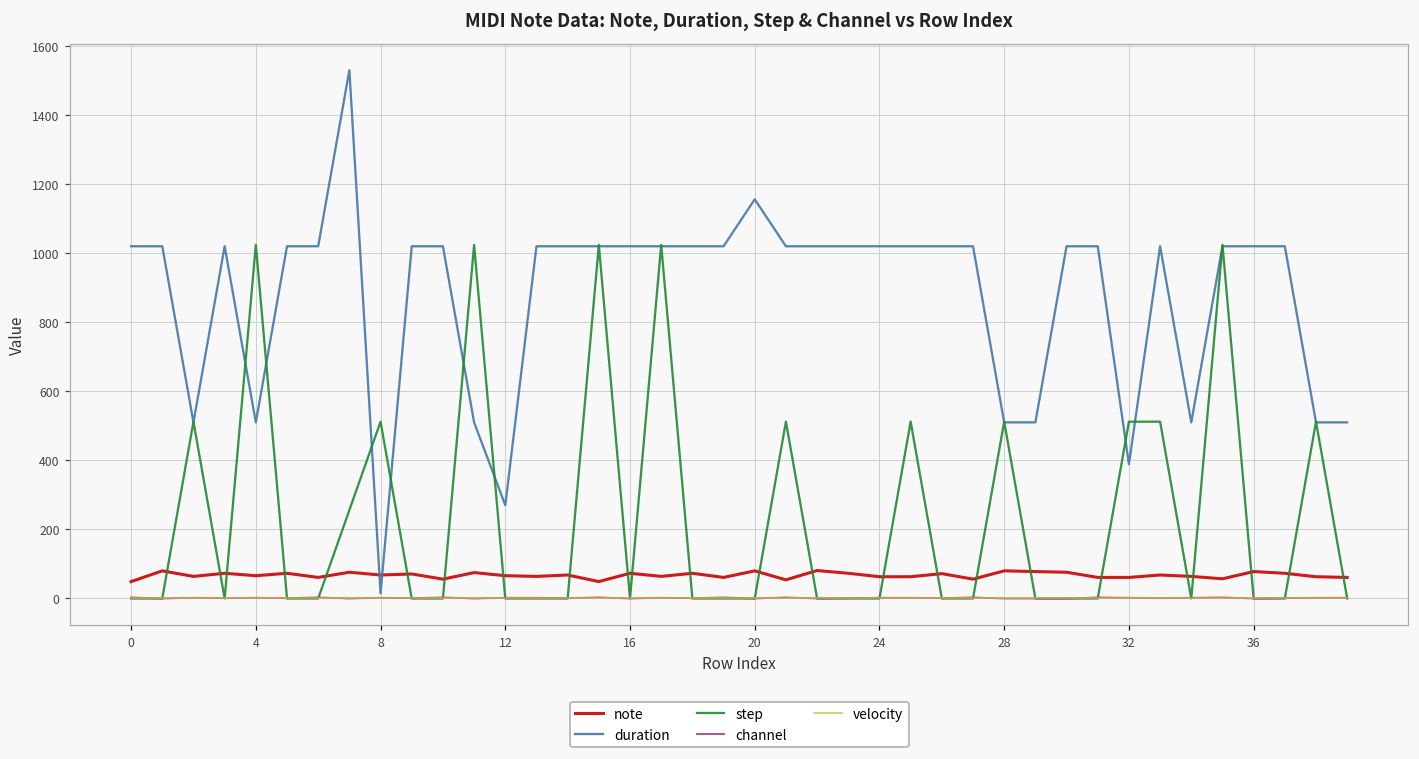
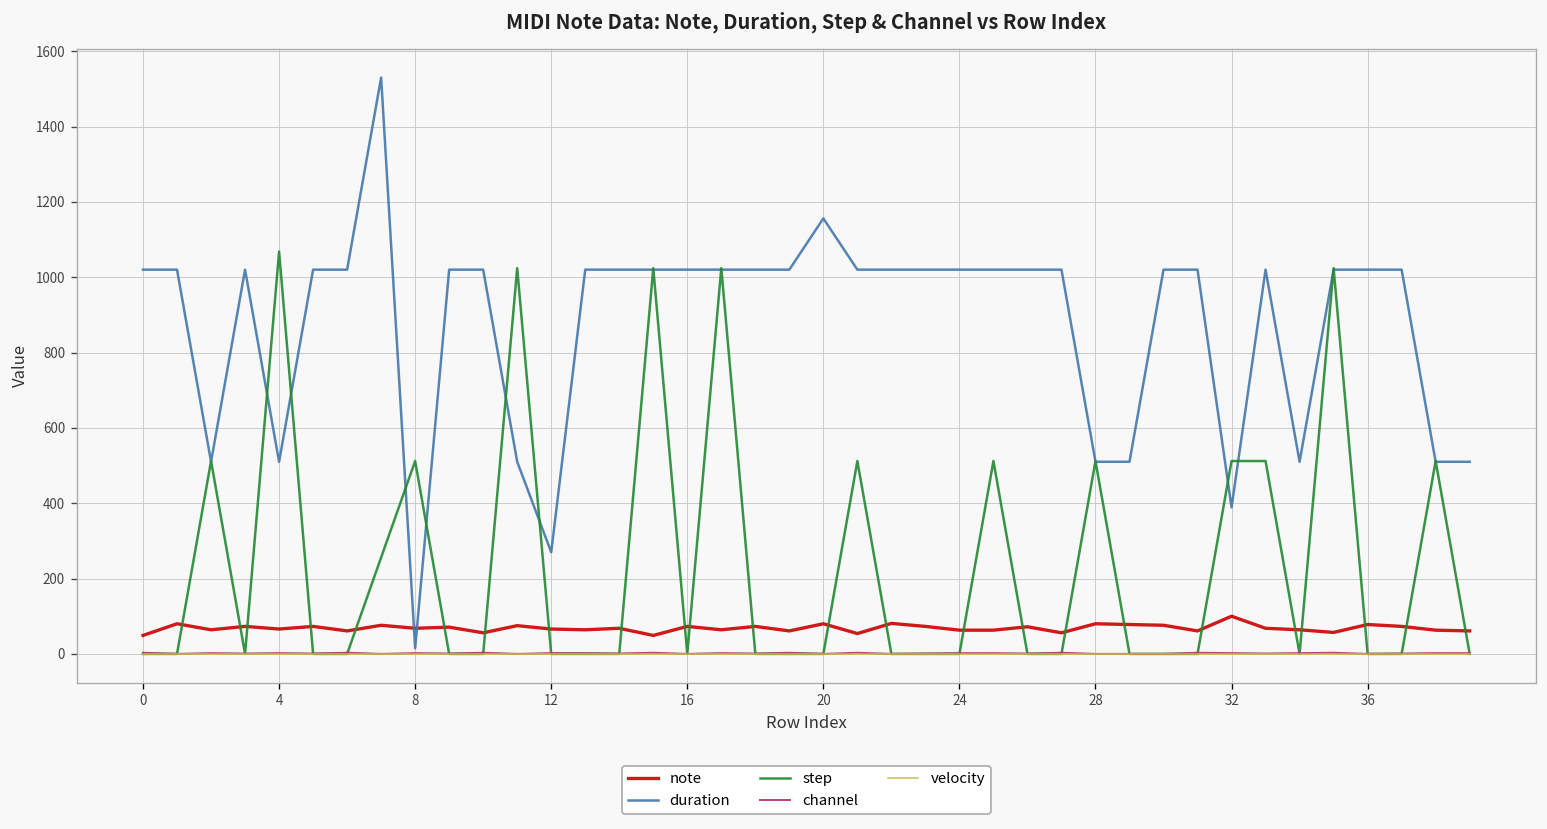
step, 4: 1020 -> 1070
note, 32: 60 -> 100
